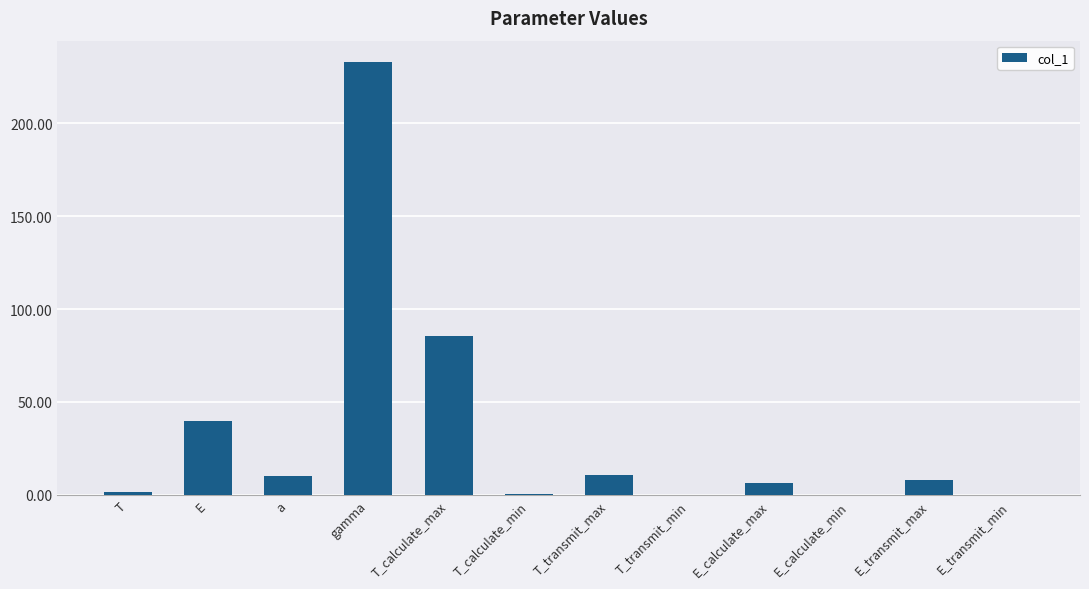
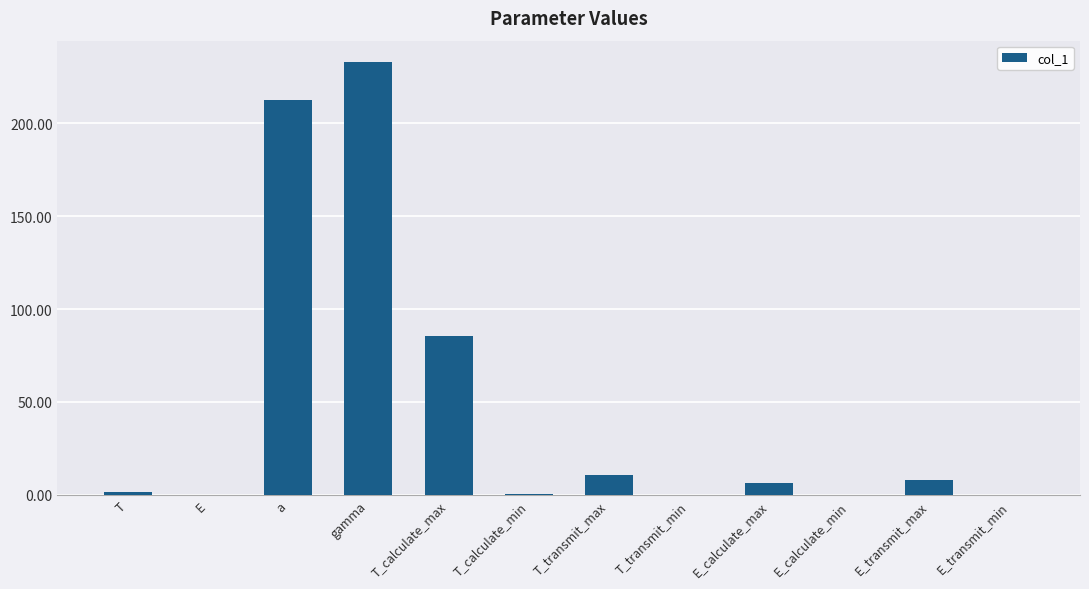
E: 40 -> 0
a: 10 -> 213
